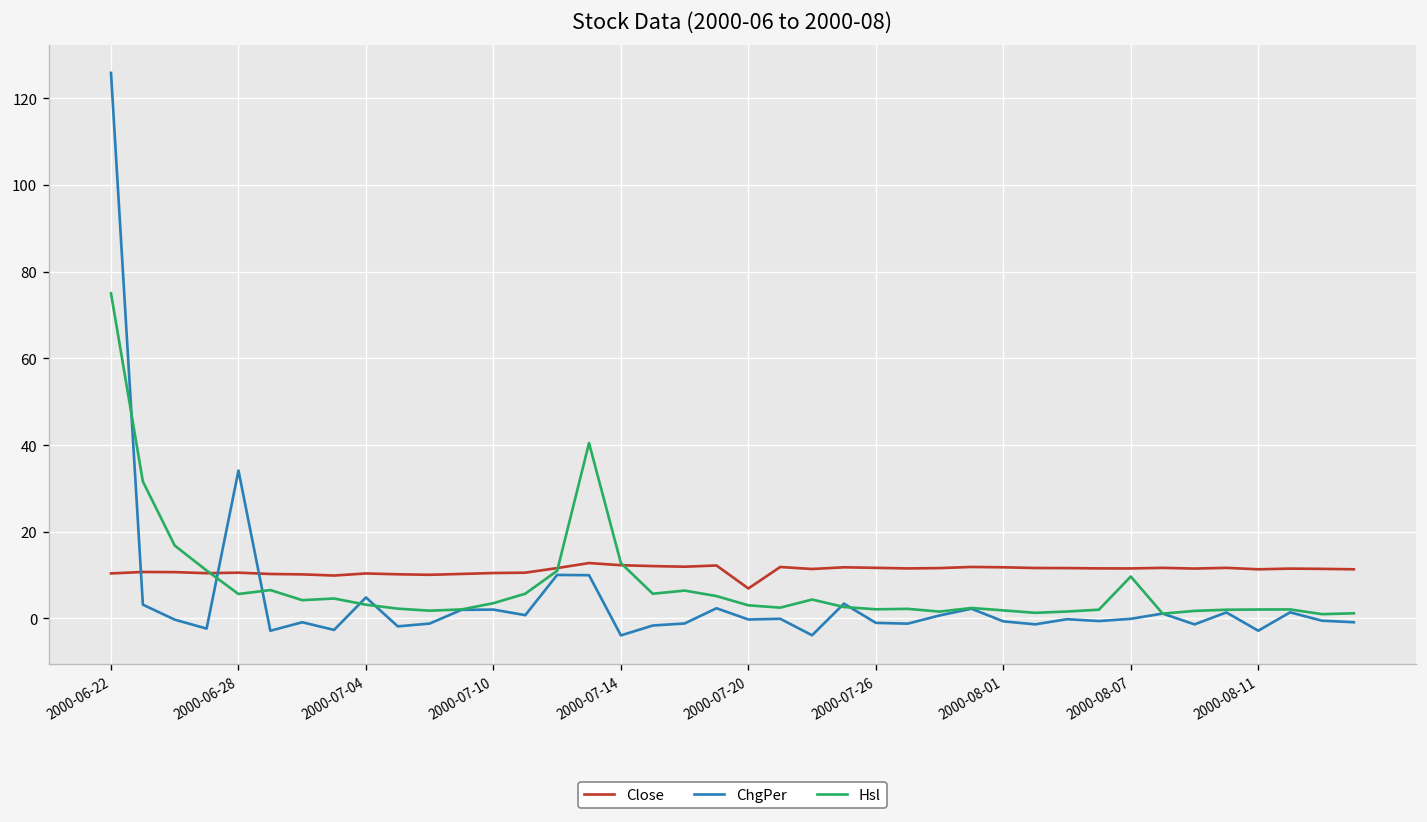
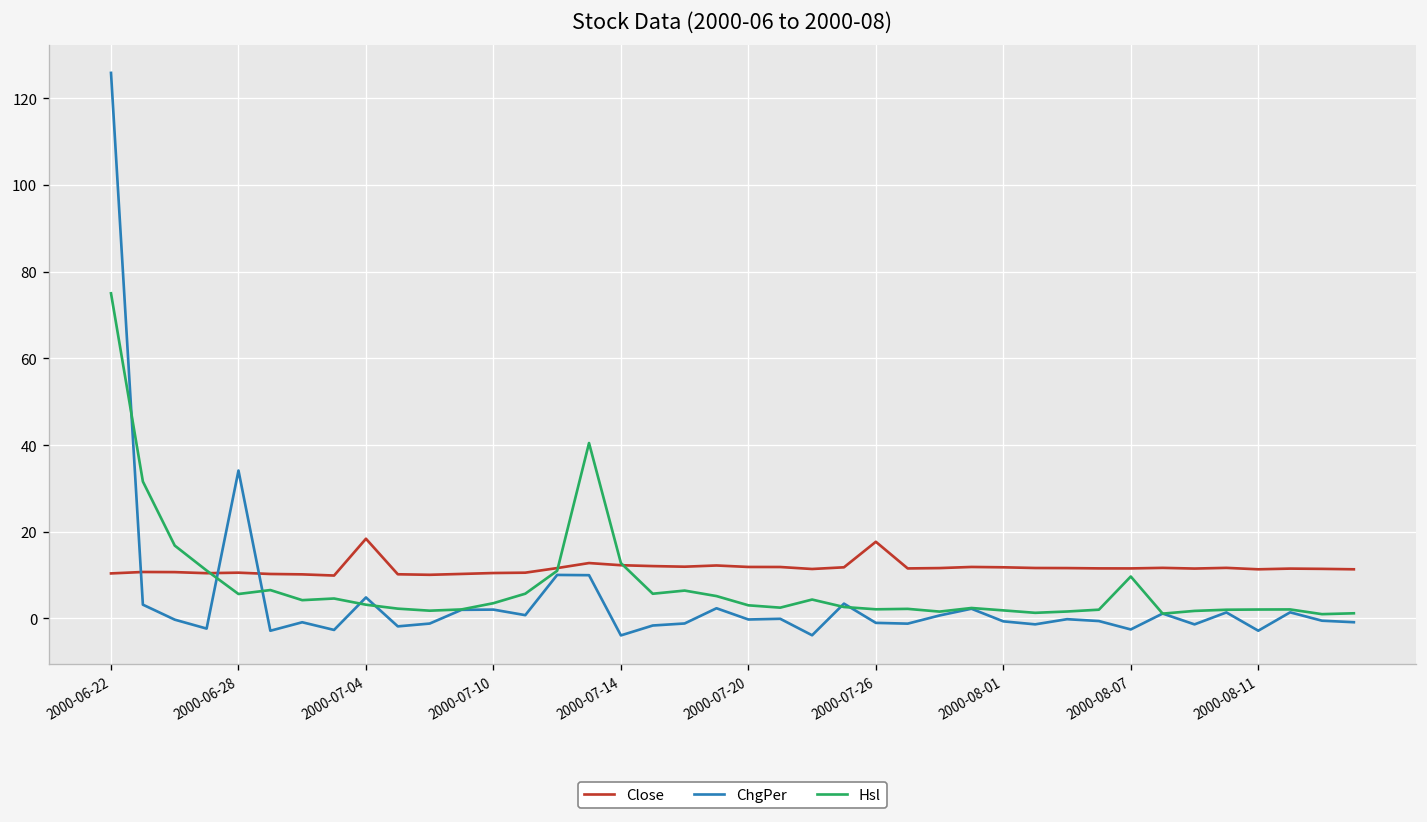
Close, 2000-07-04: 10 -> 18
Close, 2000-07-20: 7 -> 12
Close, 2000-07-26: 12 -> 18
ChgPer, 2000-08-07: 0 -> -3
